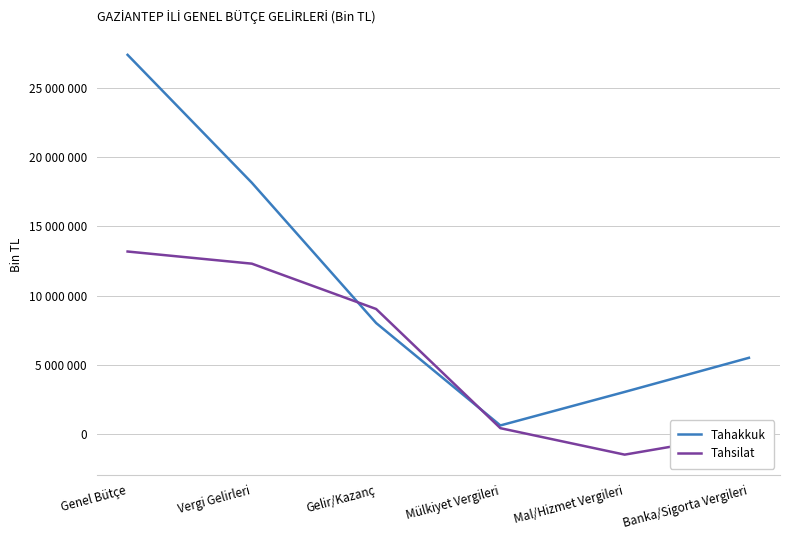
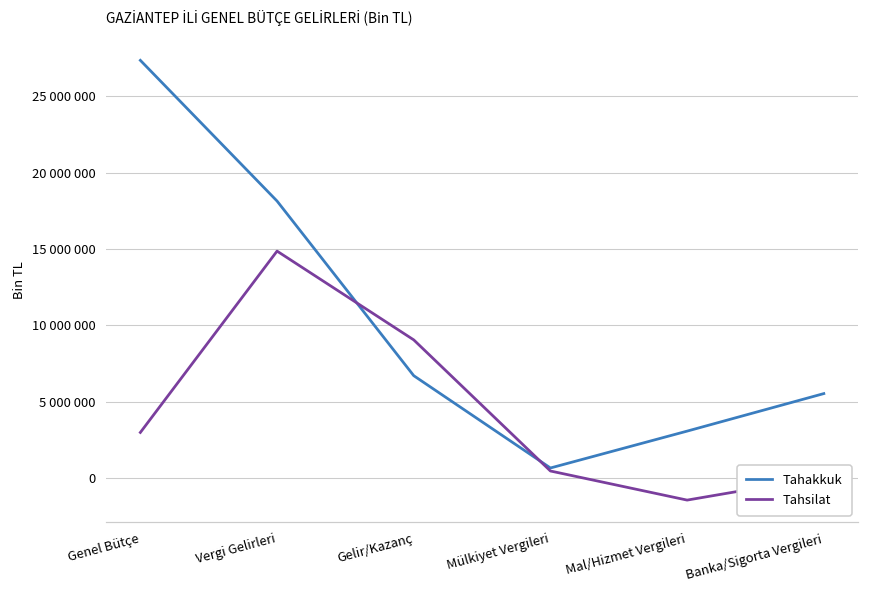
Tahsilat, Genel Bütçe: 13200000 -> 3000000
Tahsilat, Vergi Gelirleri: 12300000 -> 14900000
Tahakkuk, Gelir/Kazanç: 8000000 -> 6700000
